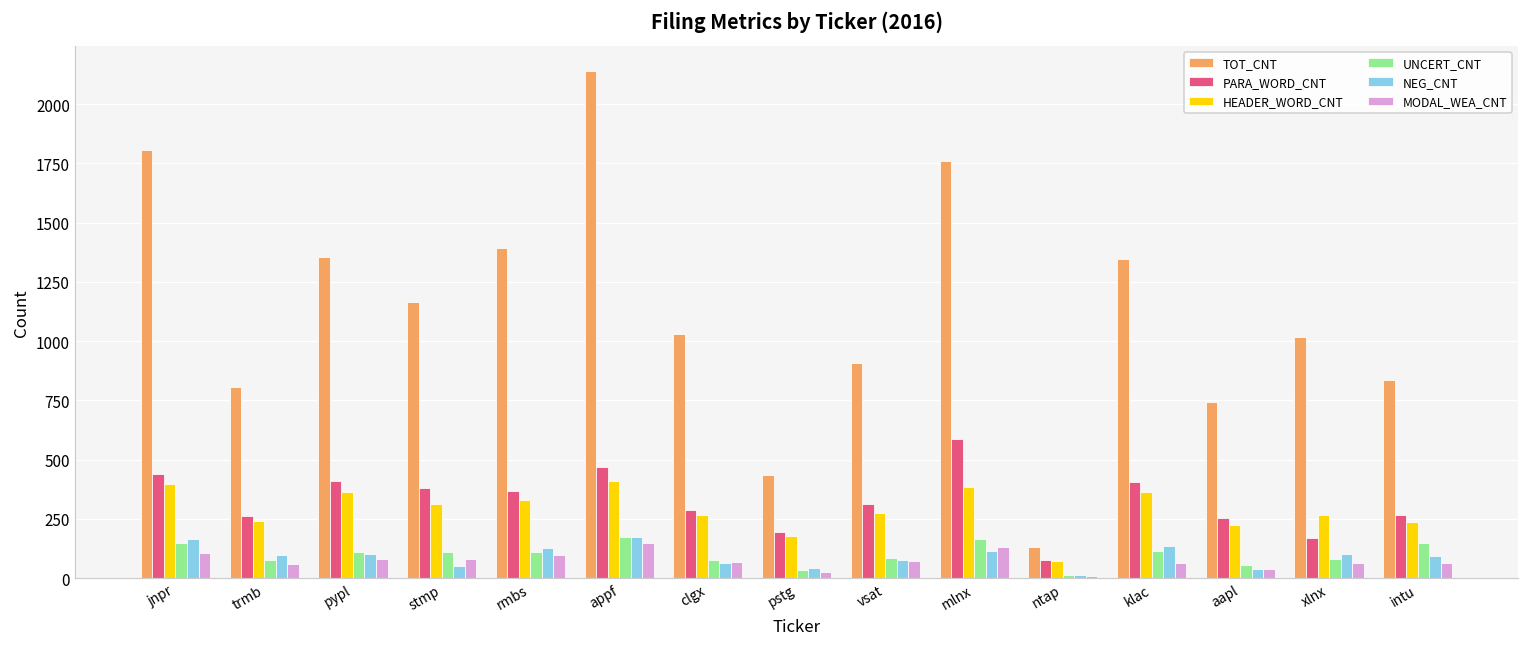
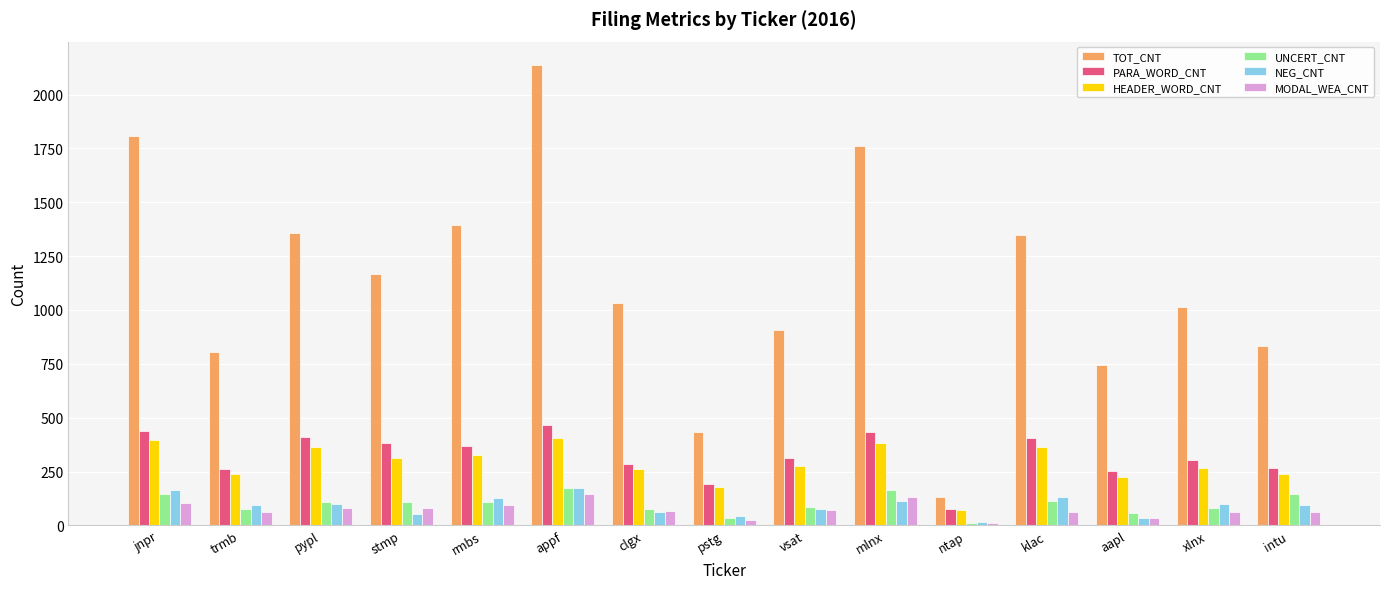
PARA_WORD_CNT, mlnx: 590 -> 430
PARA_WORD_CNT, xlnx: 170 -> 300
